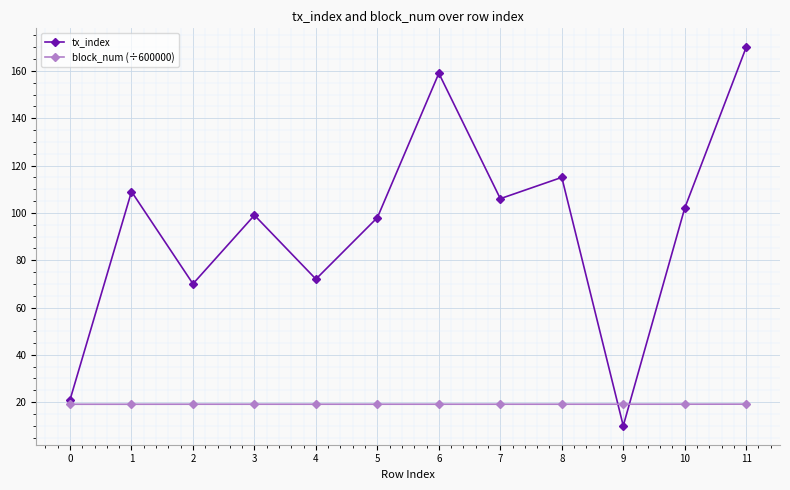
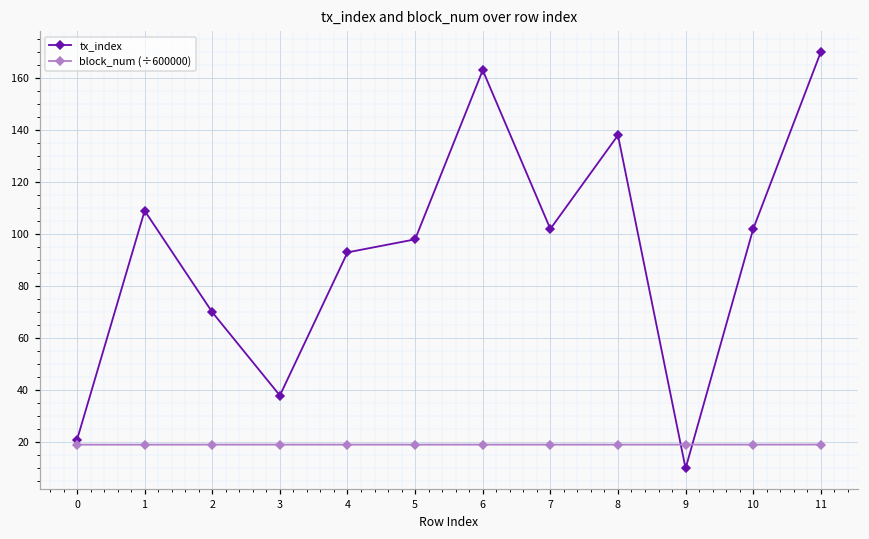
tx_index, 3: 99 -> 38
tx_index, 4: 72 -> 93
tx_index, 6: 159 -> 163
tx_index, 7: 106 -> 102
tx_index, 8: 115 -> 138
